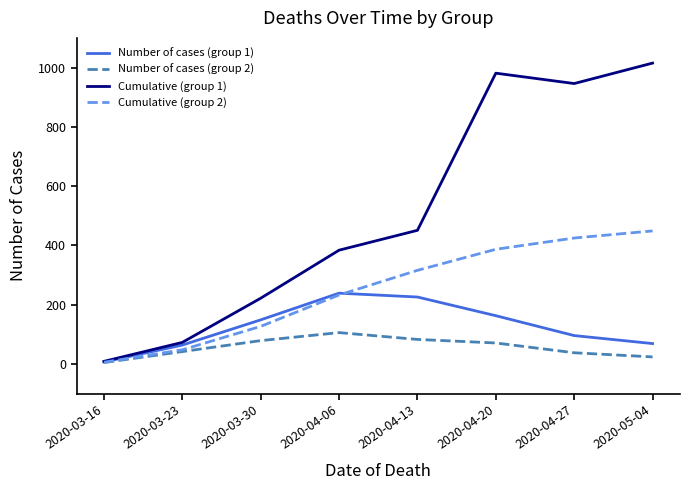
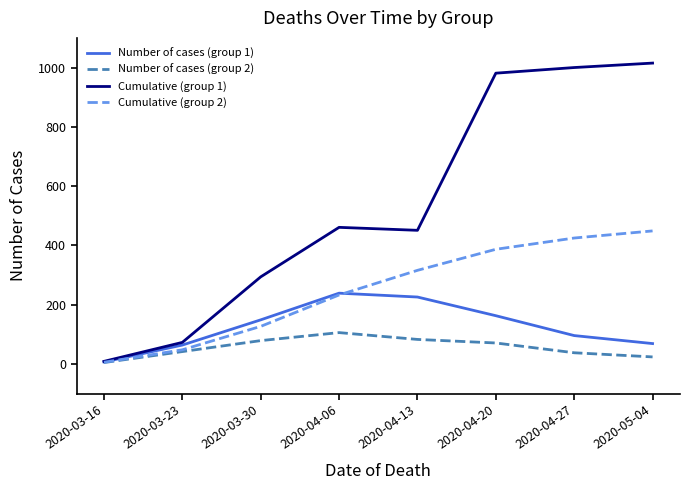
Cumulative (group 1), 2020-03-30: 220 -> 290
Cumulative (group 1), 2020-04-06: 380 -> 460
Cumulative (group 1), 2020-04-27: 950 -> 1000
